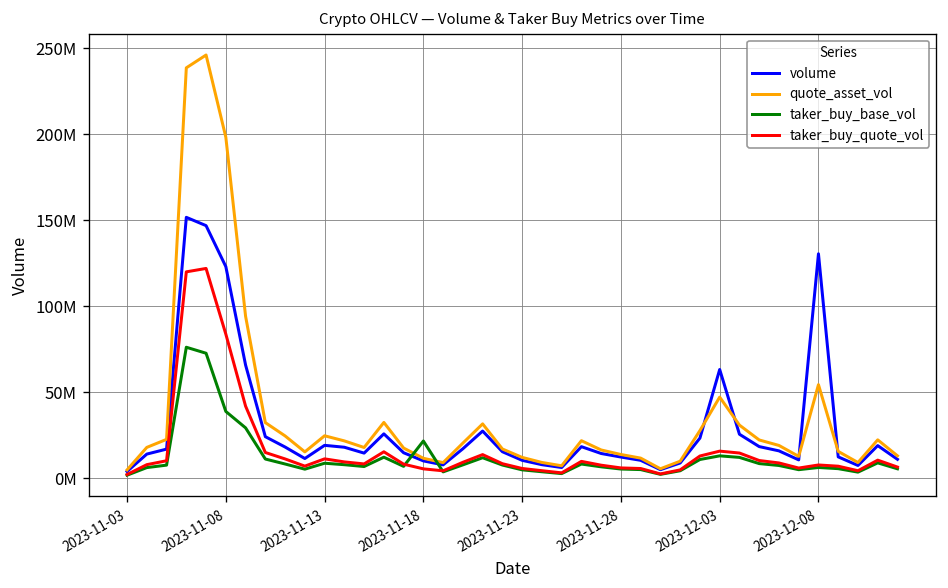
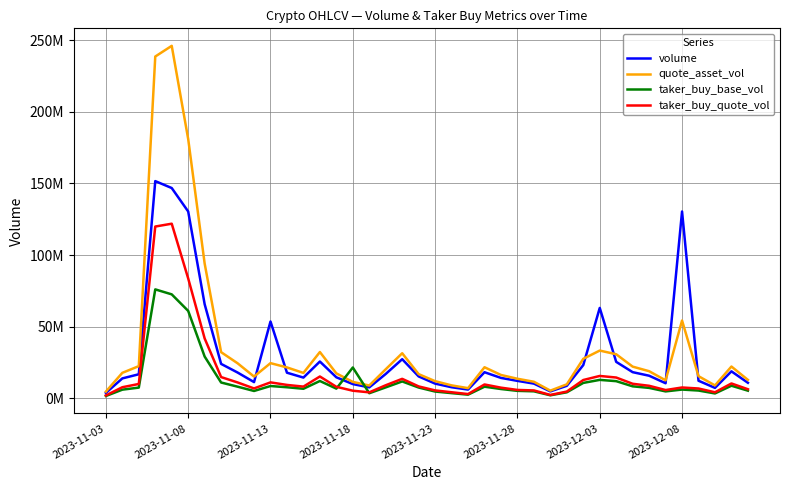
volume, 2023-11-08: 123000000 -> 130000000
quote_asset_vol, 2023-11-08: 198000000 -> 181000000
taker_buy_base_vol, 2023-11-08: 39000000 -> 61000000
volume, 2023-11-13: 19000000 -> 54000000
quote_asset_vol, 2023-12-03: 47000000 -> 33000000
